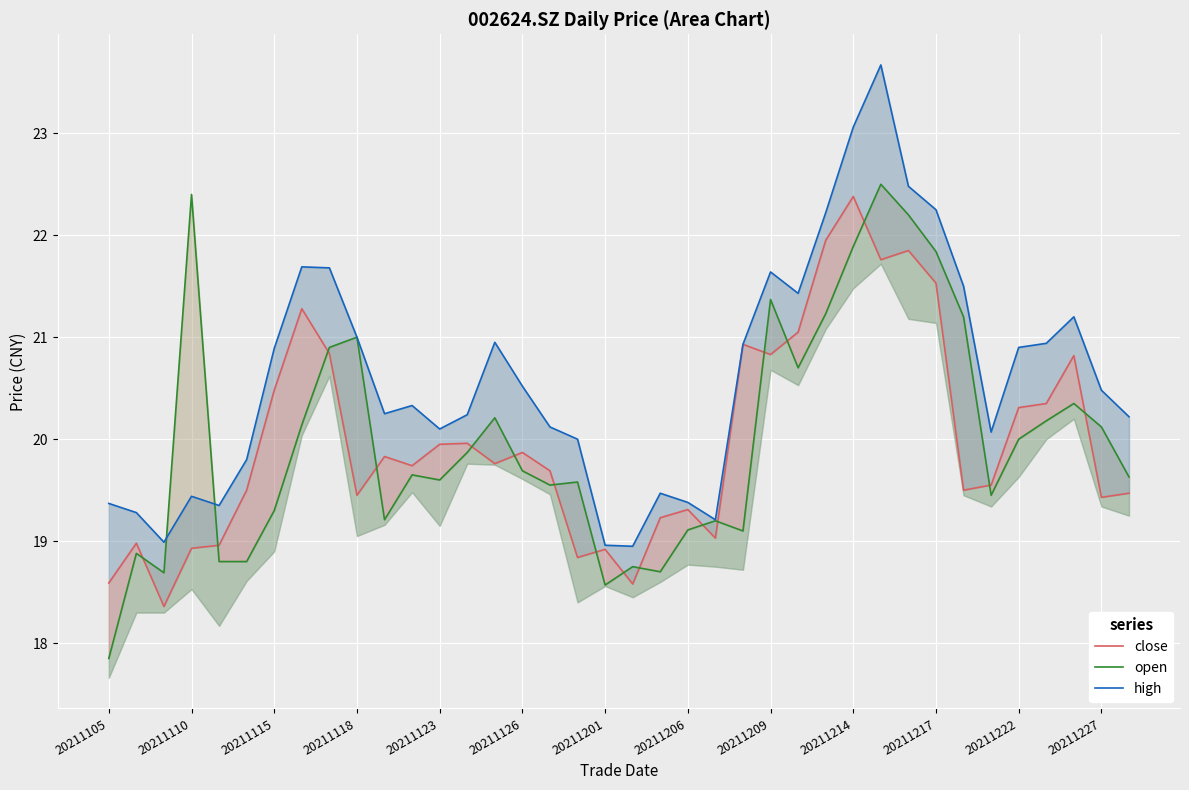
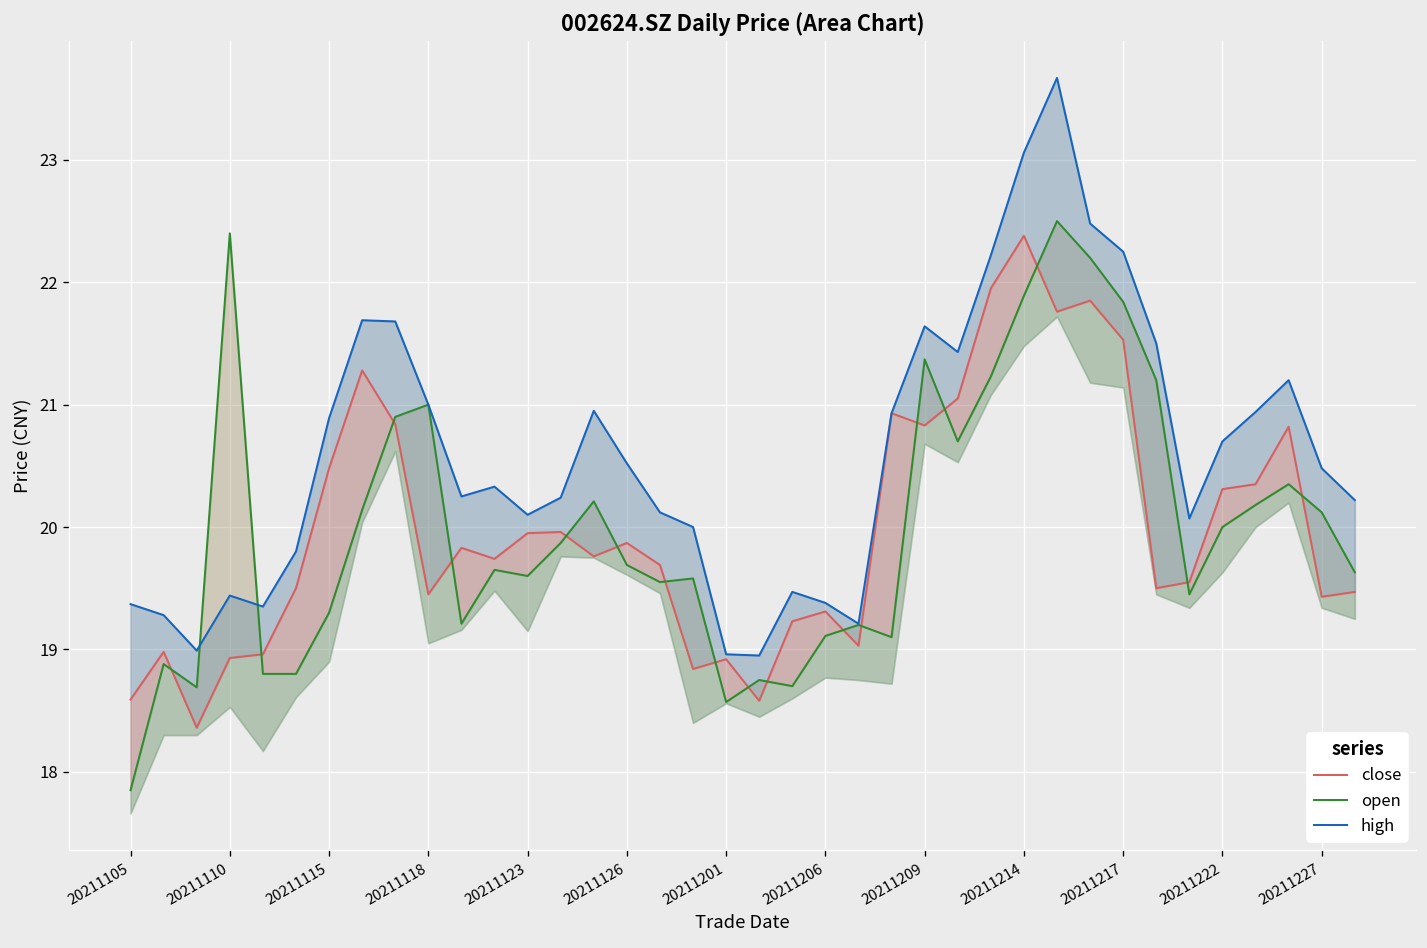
high, 20211222: 20.9 -> 20.7
